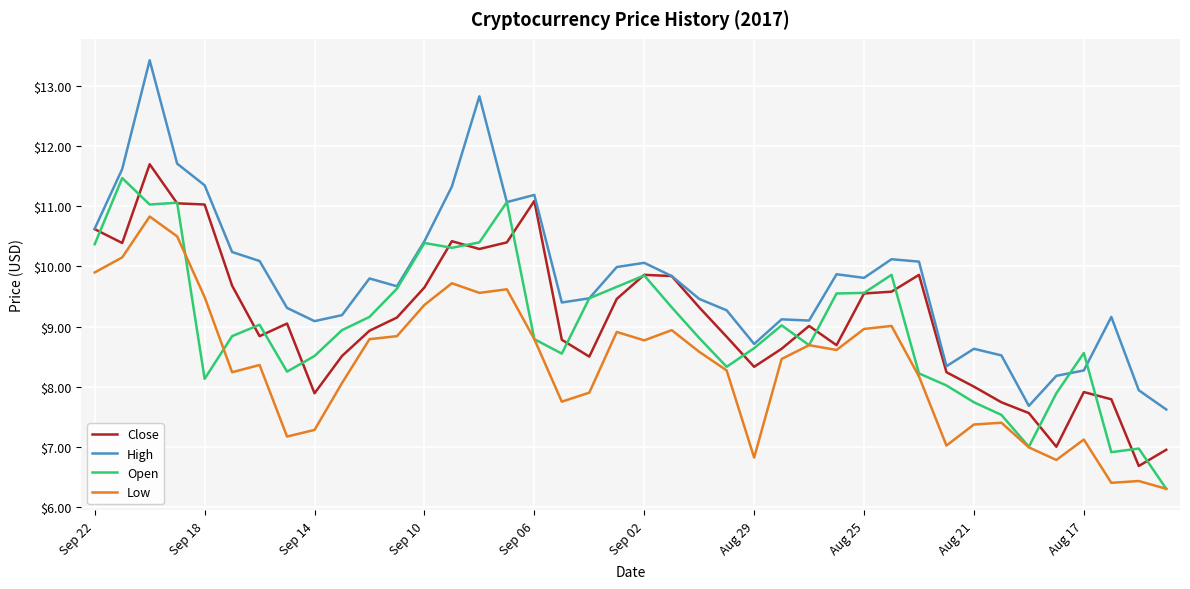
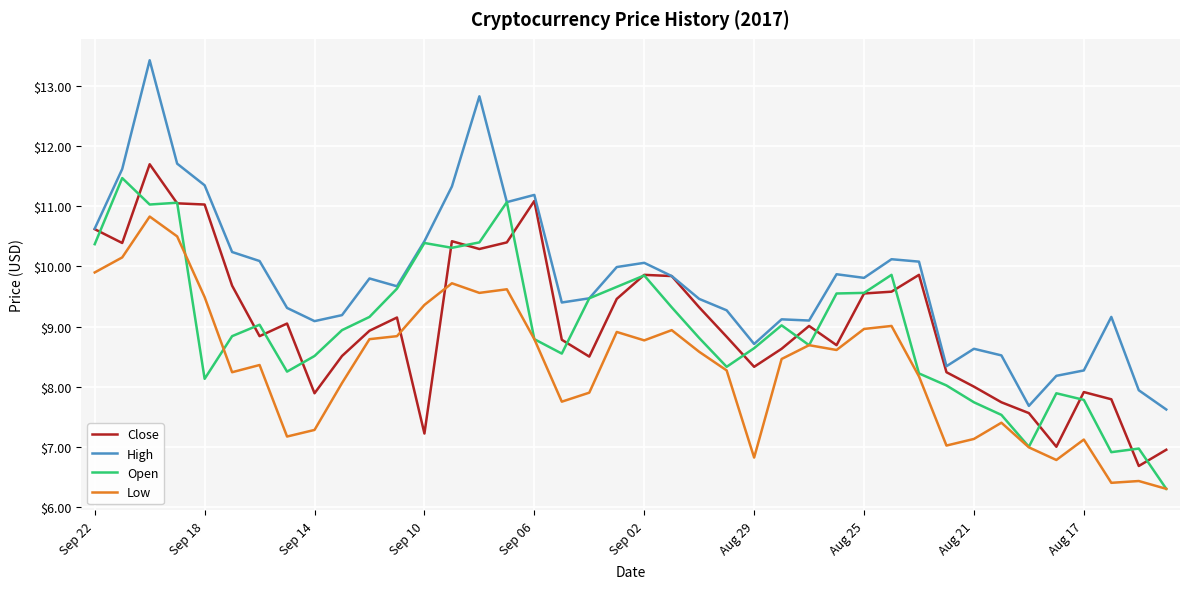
Close, Sep 10: $9.7 -> $7.2
Low, Aug 21: $7.4 -> $7.1
Open, Aug 17: $8.6 -> $7.8
